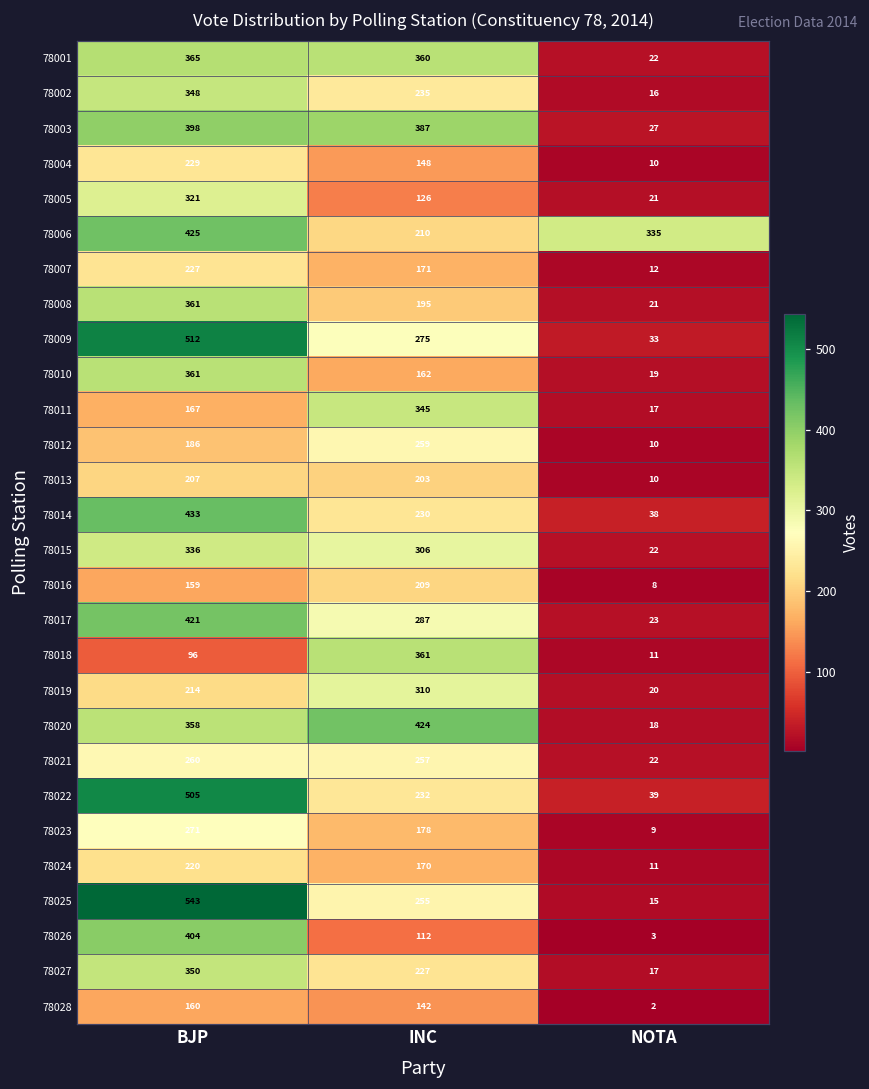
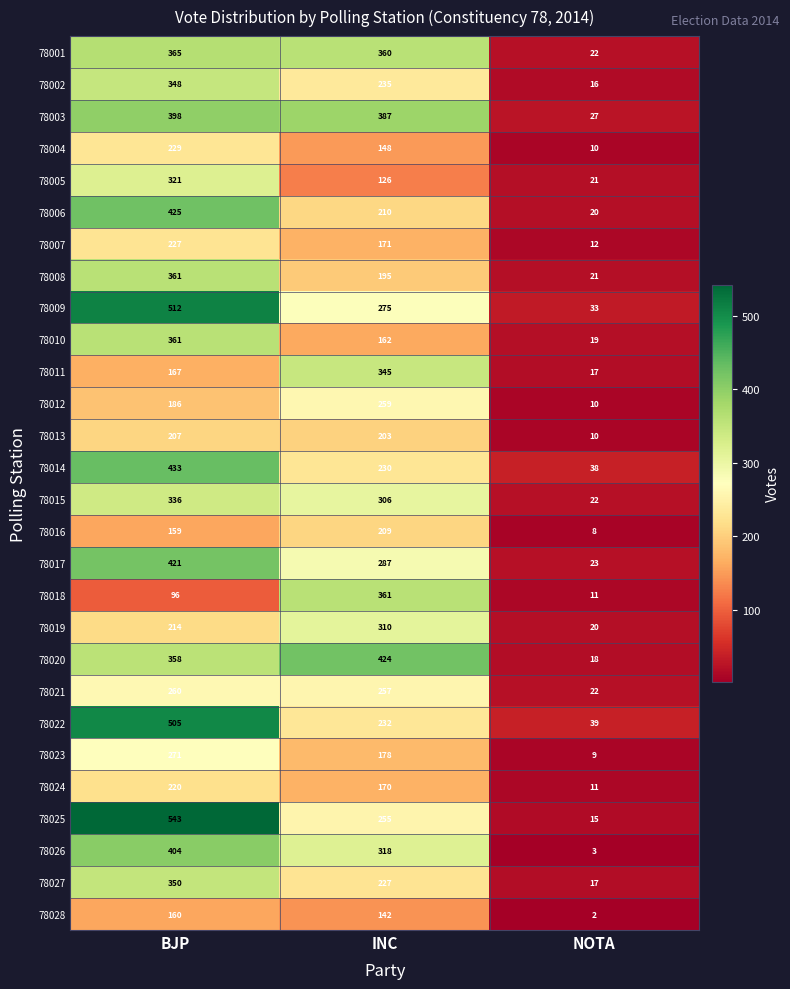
78006, NOTA: 335 -> 20
78026, INC: 112 -> 318
